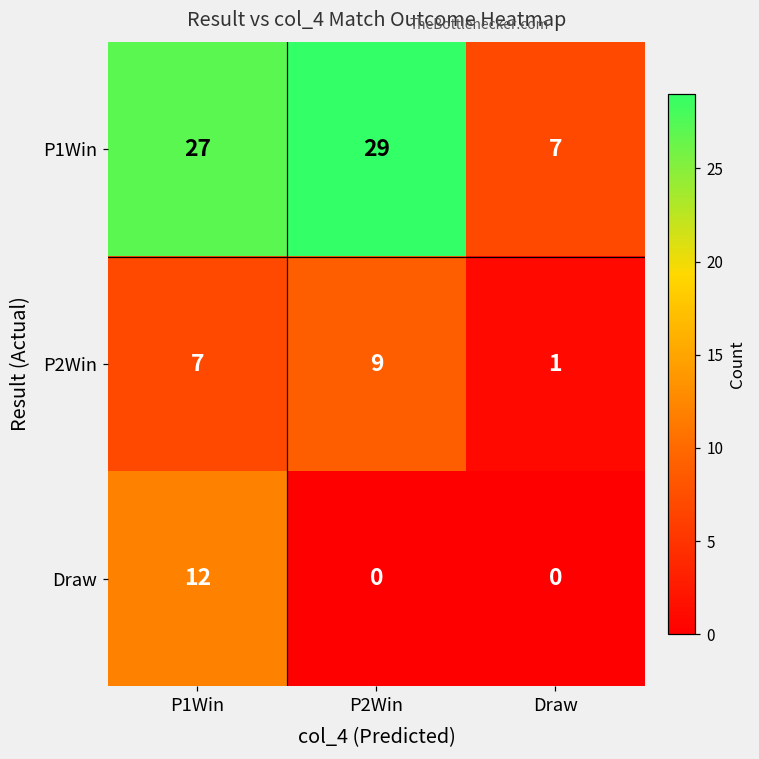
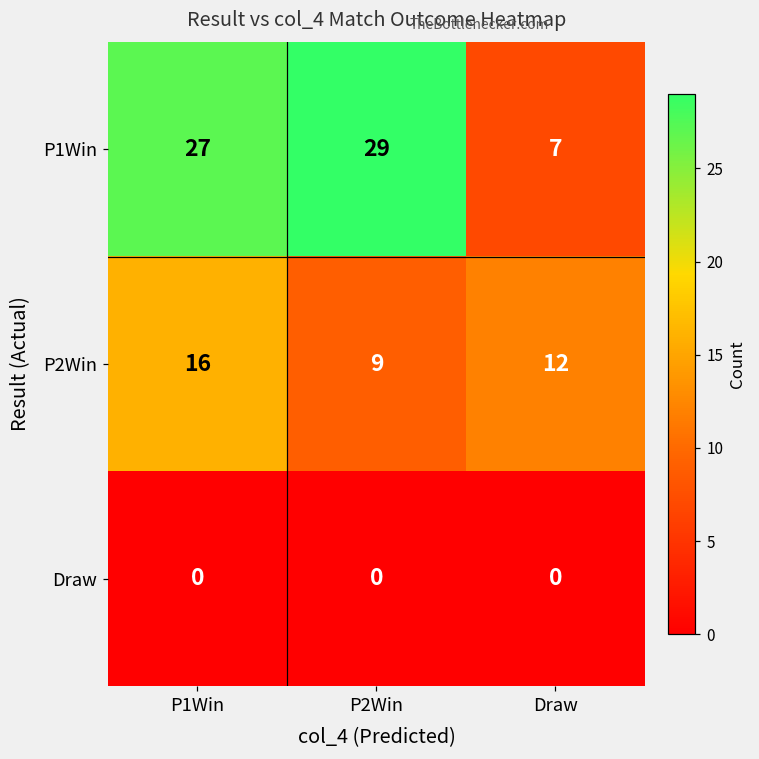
P2Win, P1Win: 7 -> 16
P2Win, Draw: 1 -> 12
Draw, P1Win: 12 -> 0
